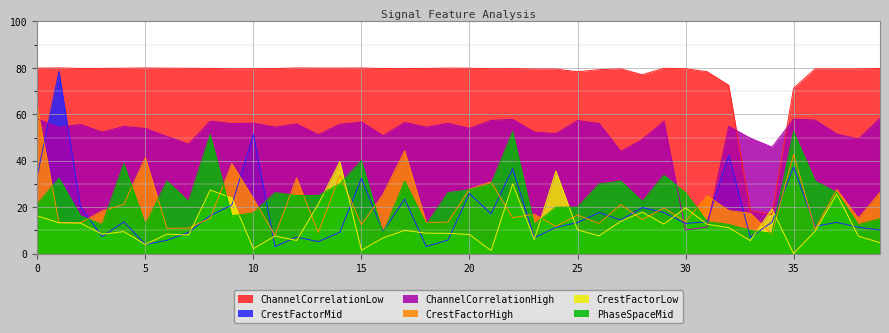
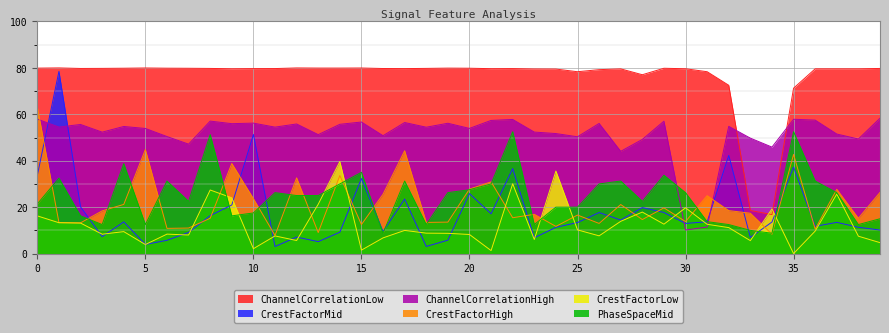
CrestFactorHigh, 5: 41 -> 45
PhaseSpaceMid, 15: 40 -> 35
ChannelCorrelationHigh, 25: 57 -> 50
